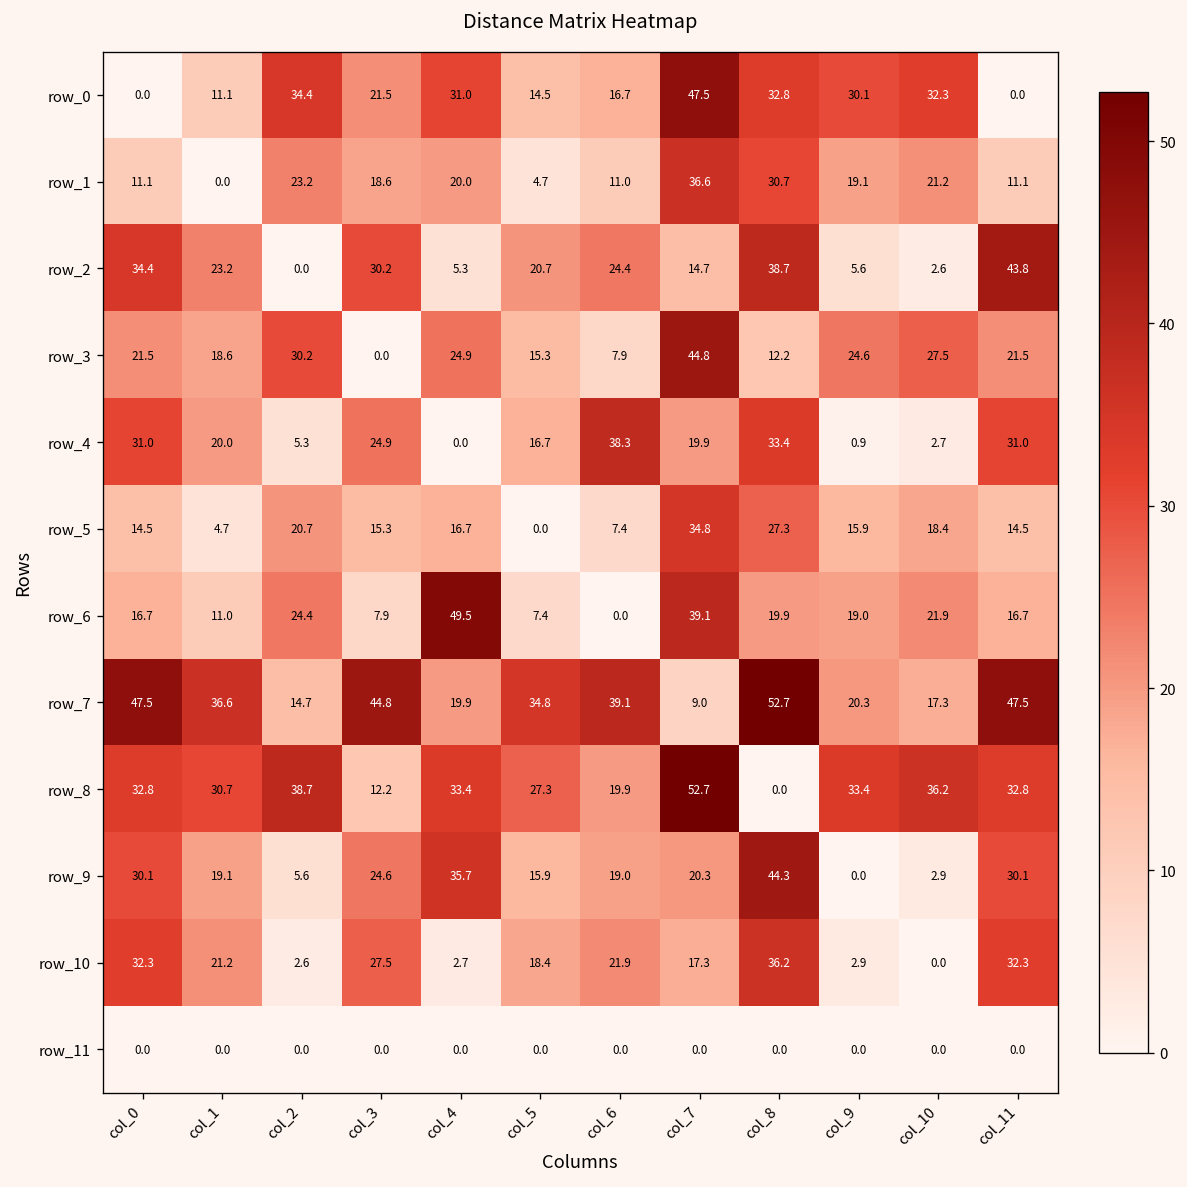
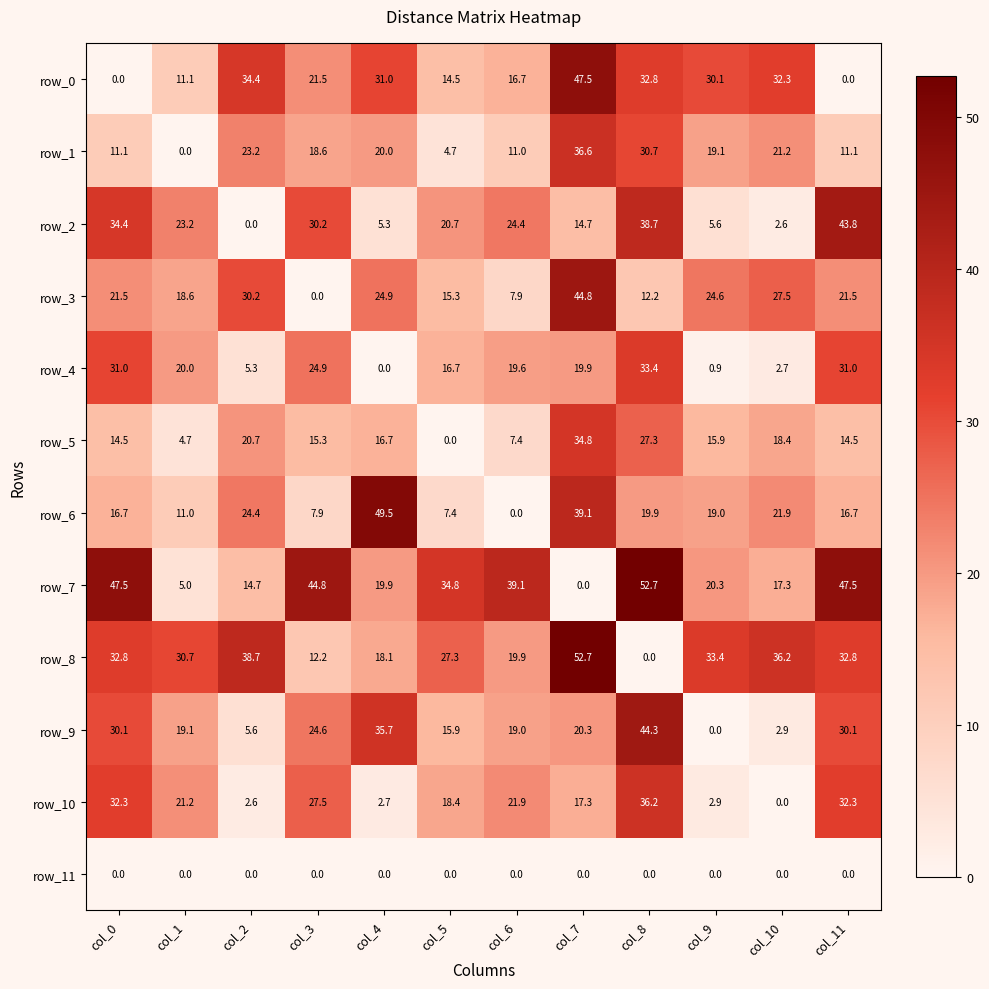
row_4, col_6: 38.3 -> 19.6
row_7, col_1: 36.6 -> 5.0
row_7, col_7: 9.0 -> 0.0
row_8, col_4: 33.4 -> 18.1
